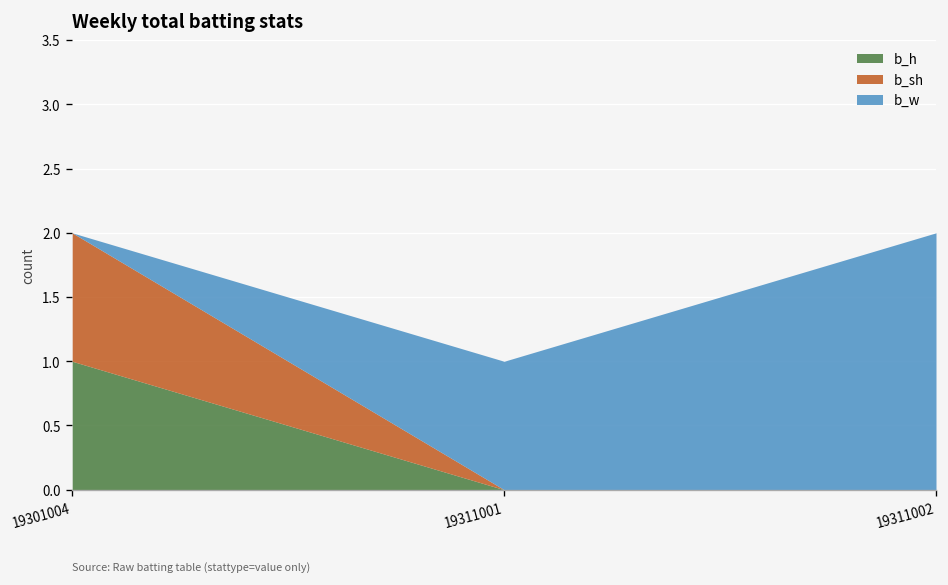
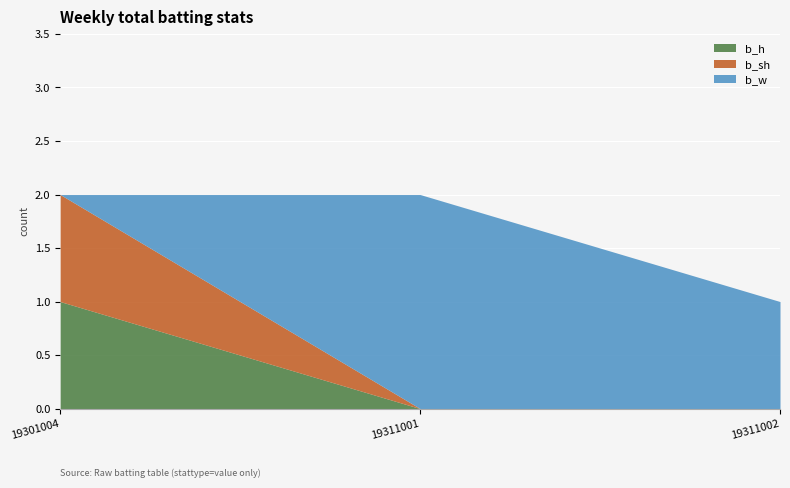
b_w, 19311001: 1 -> 2
b_w, 19311002: 2 -> 1
